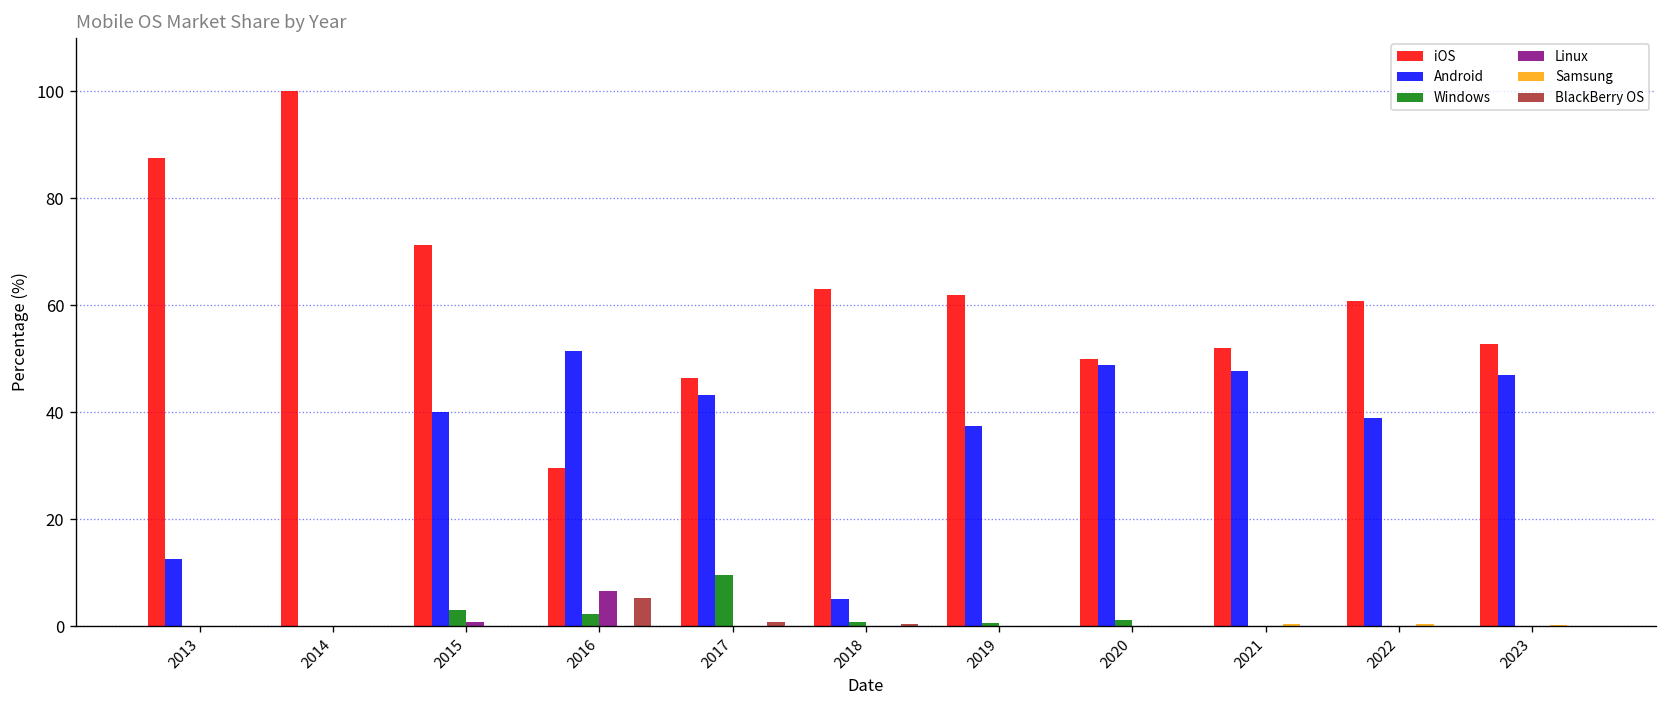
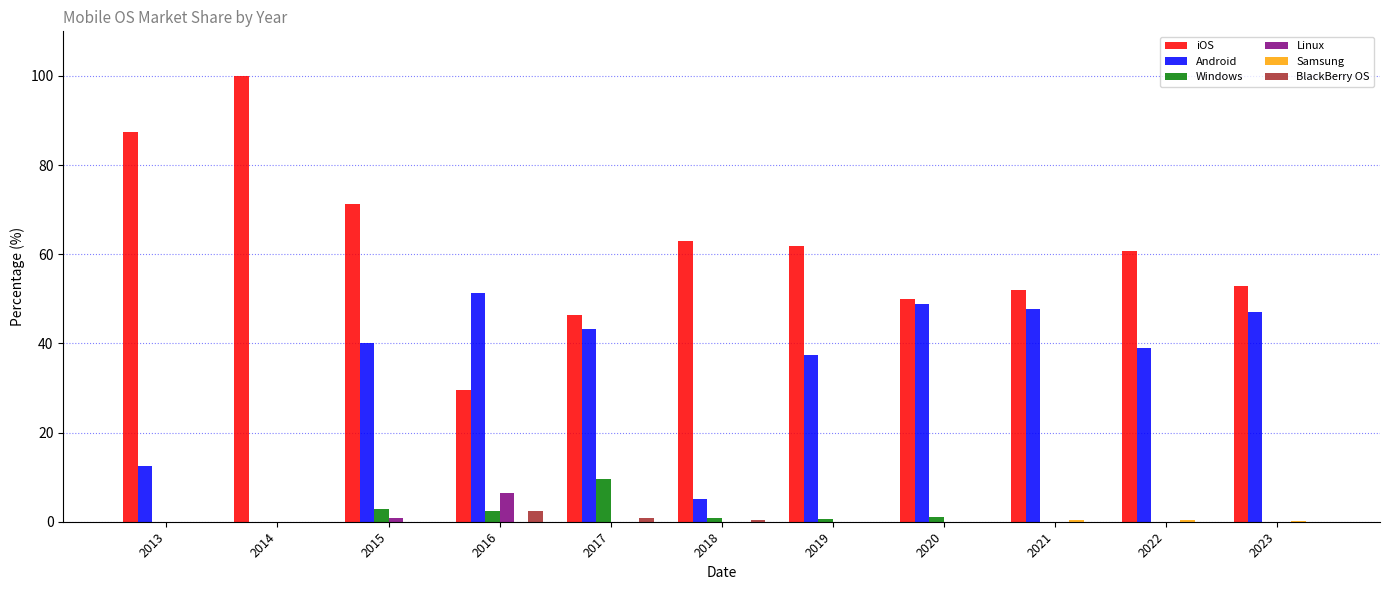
BlackBerry OS, 2016: 5 -> 2
